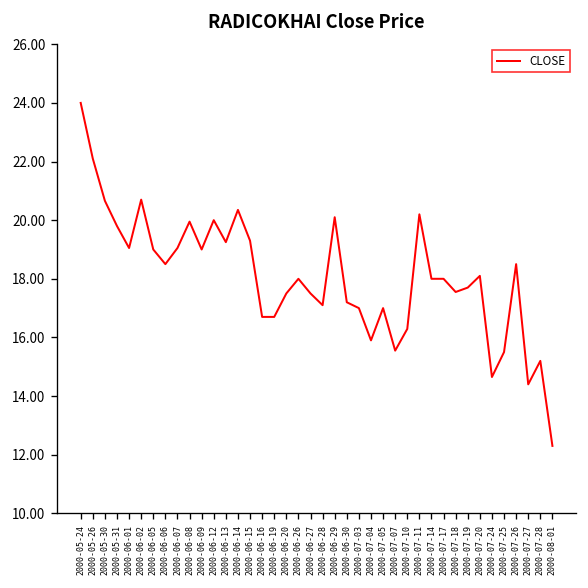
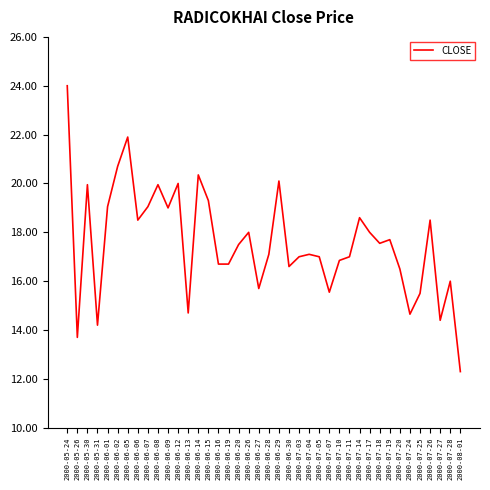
2000-05-26: 22.1 -> 13.7
2000-05-30: 20.7 -> 20.0
2000-05-31: 19.8 -> 14.2
2000-06-05: 19.0 -> 21.9
2000-06-13: 19.3 -> 14.7
2000-06-27: 17.5 -> 15.7
2000-06-30: 17.2 -> 16.6
2000-07-04: 15.9 -> 17.1
2000-07-10: 16.3 -> 16.9
2000-07-11: 20.2 -> 17.0
2000-07-14: 18.0 -> 18.6
2000-07-20: 18.1 -> 16.5
2000-07-28: 15.2 -> 16.0
